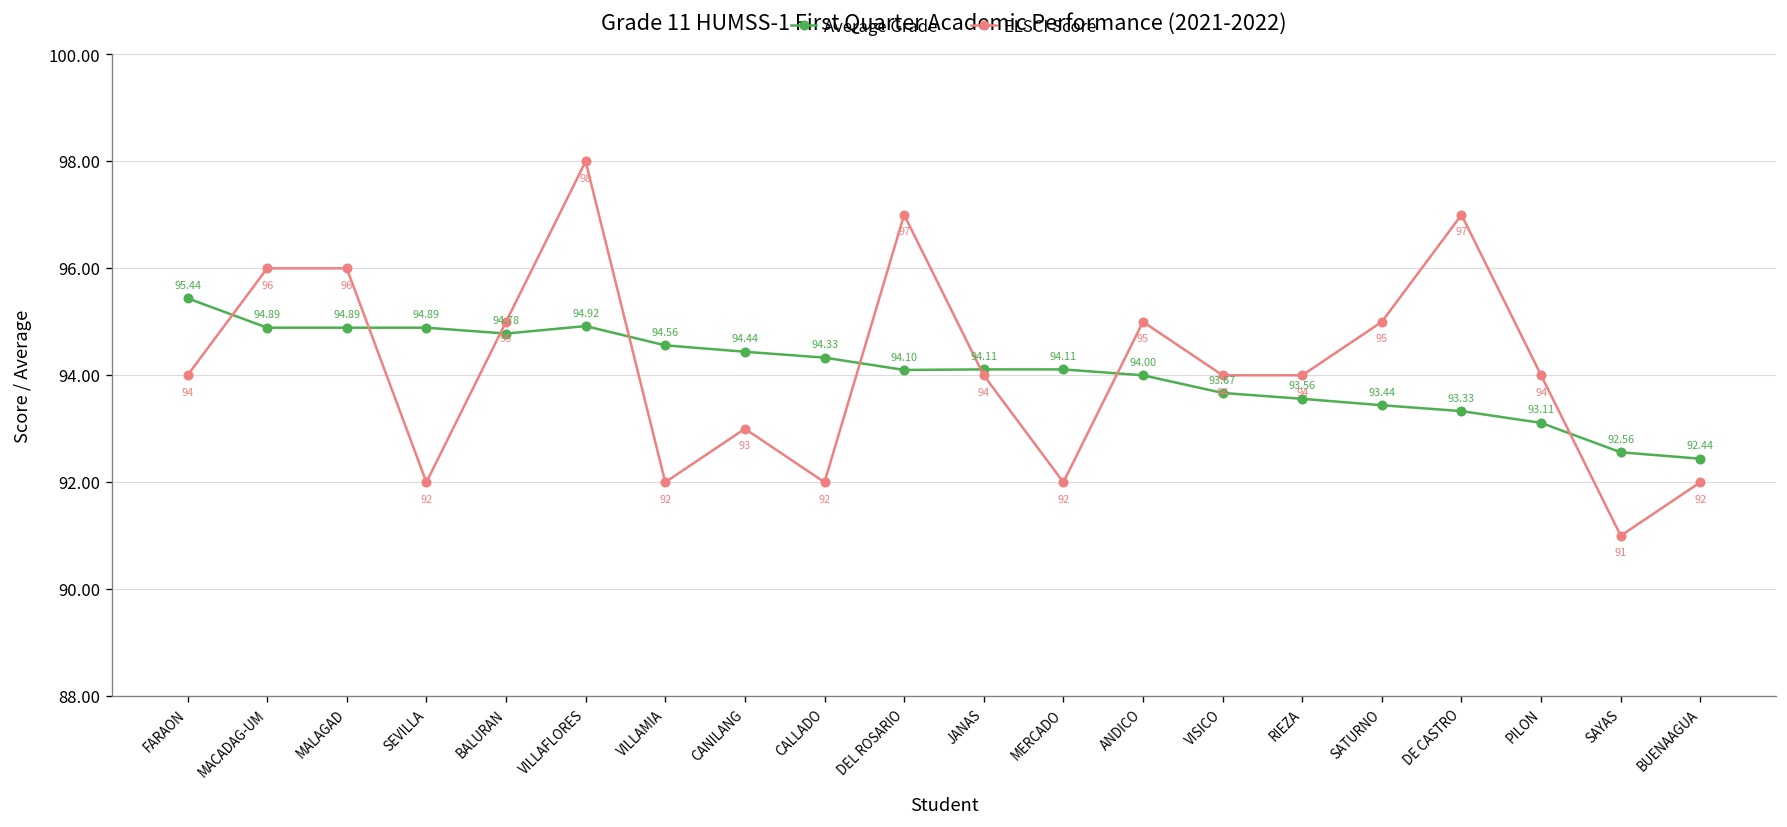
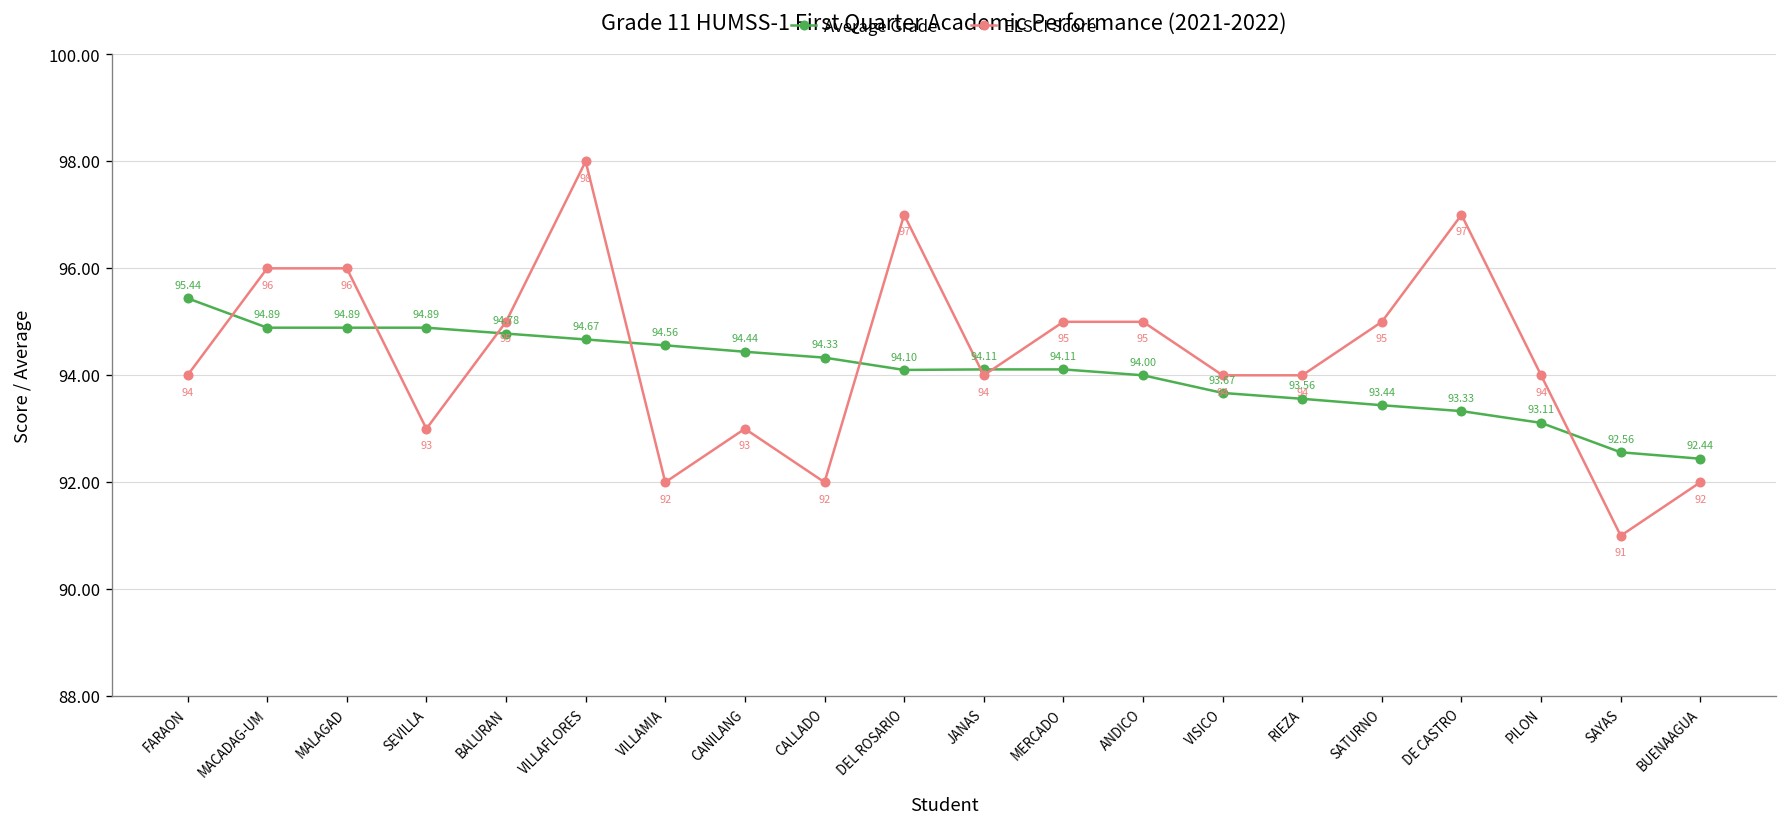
ELSCI Score, SEVILLA: 92 -> 93
Average Grade, VILLAFLORES: 94.92 -> 94.67
ELSCI Score, MERCADO: 92 -> 95
